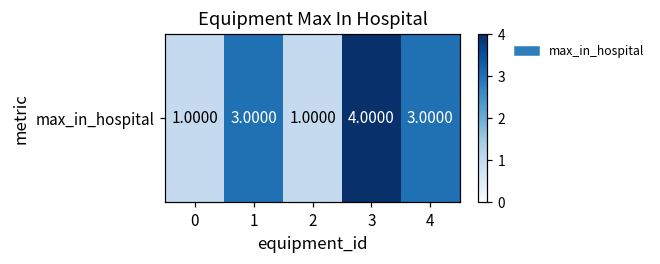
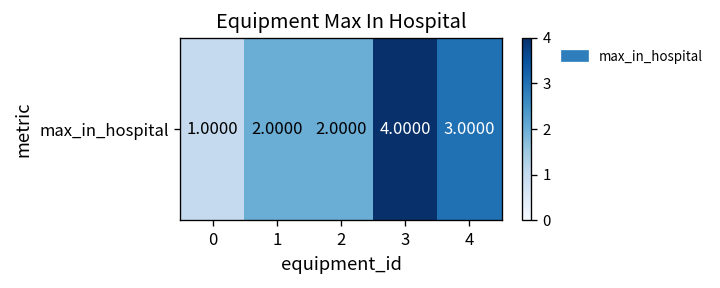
max_in_hospital, 1: 3.0000 -> 2.0000
max_in_hospital, 2: 1.0000 -> 2.0000
